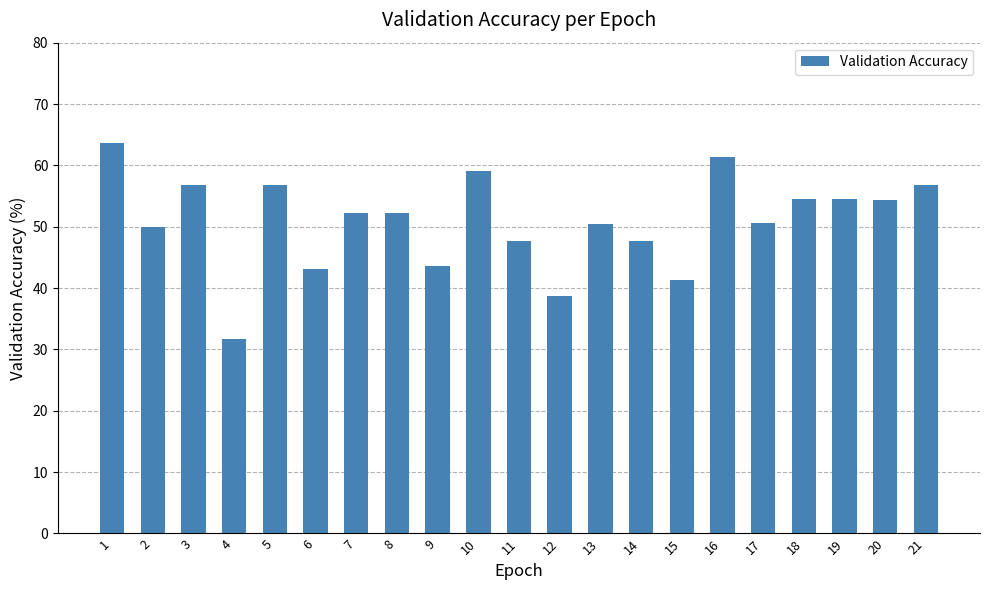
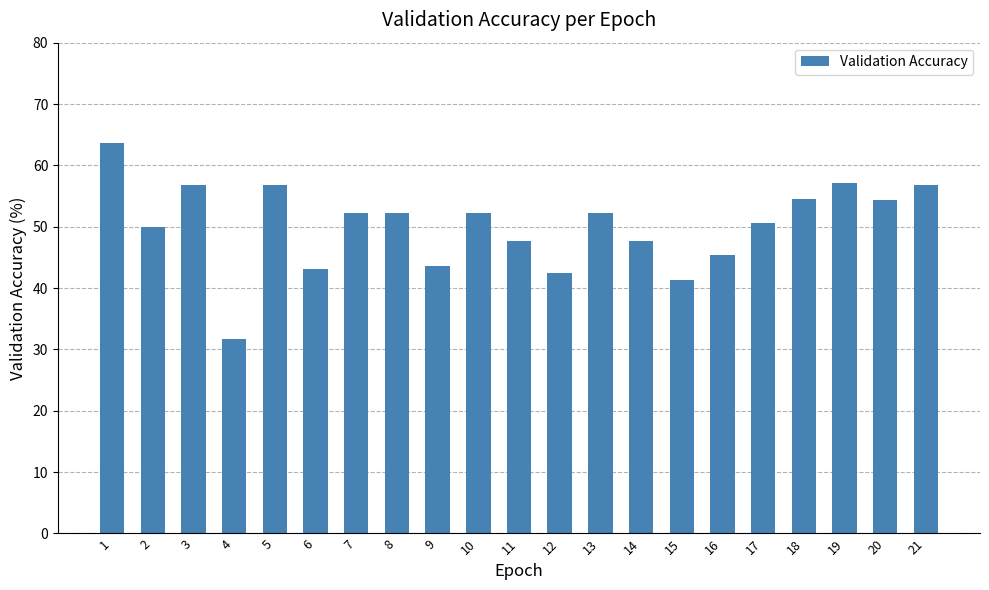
10: 59 -> 52
12: 39 -> 42
13: 50 -> 52
16: 61 -> 45
19: 55 -> 57
